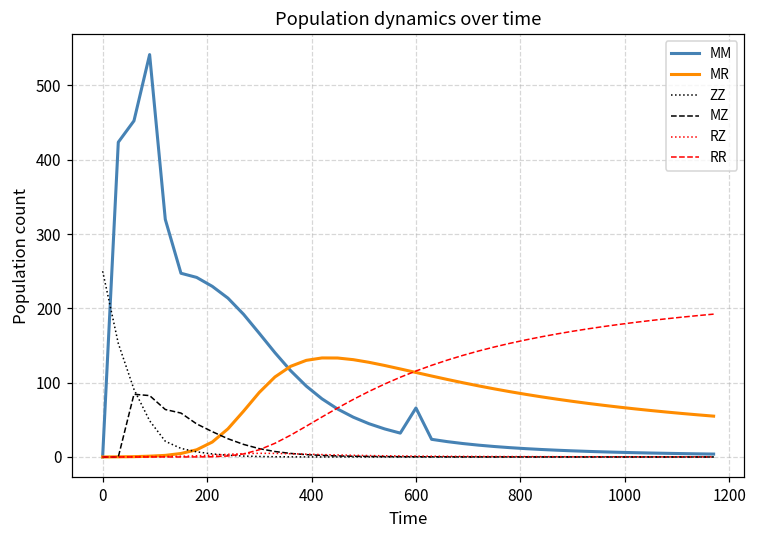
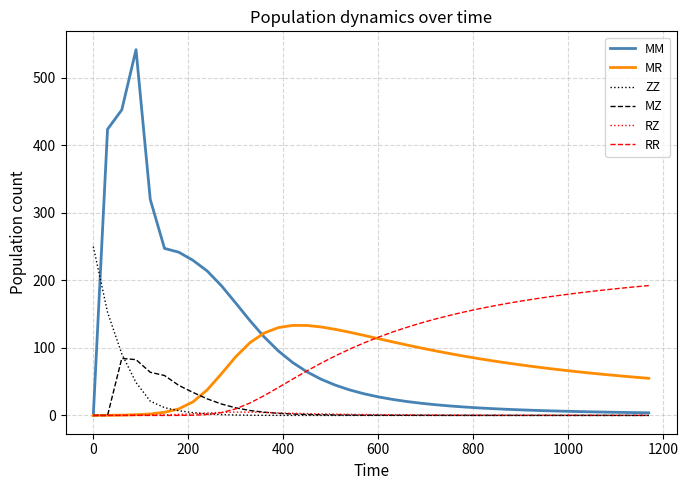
MM, 600: 70 -> 30
